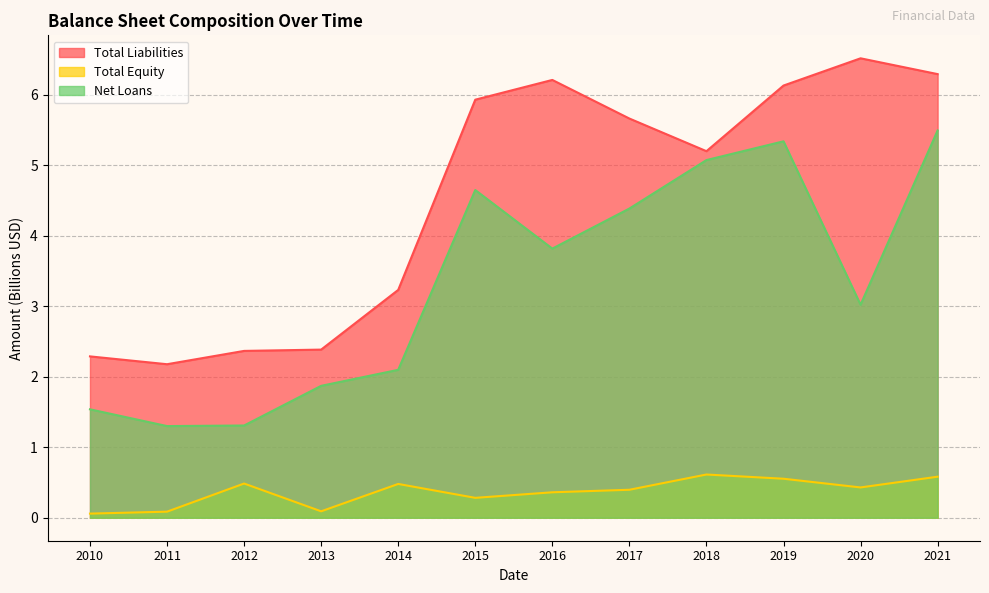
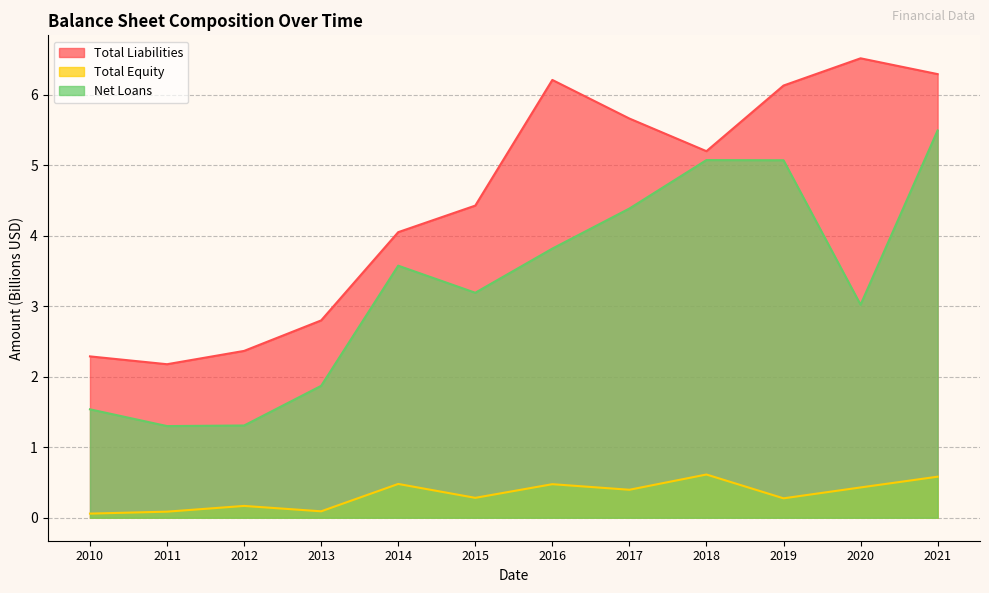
Total Equity, 2012: 0.5 -> 0.2
Total Liabilities, 2013: 2.4 -> 2.8
Total Liabilities, 2014: 3.2 -> 4.1
Net Loans, 2014: 2.1 -> 3.6
Total Liabilities, 2015: 5.9 -> 4.4
Net Loans, 2015: 4.7 -> 3.2
Total Equity, 2016: 0.4 -> 0.5
Total Equity, 2019: 0.6 -> 0.3
Net Loans, 2019: 5.3 -> 5.1
